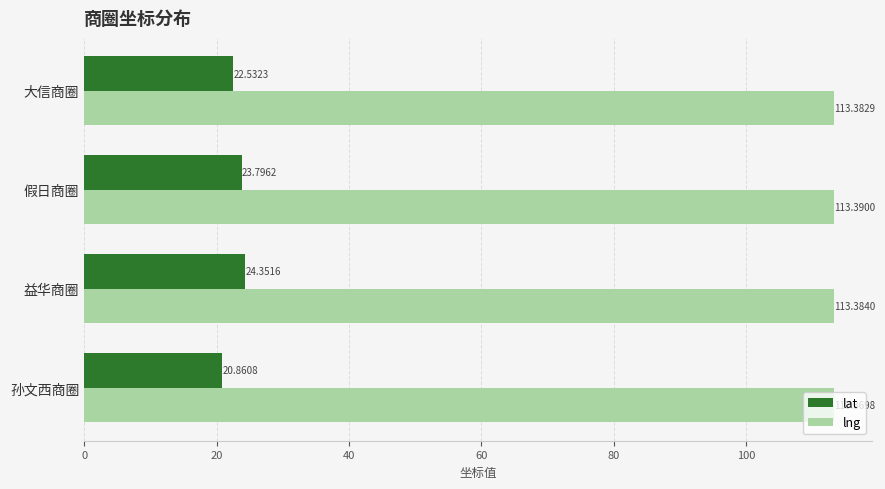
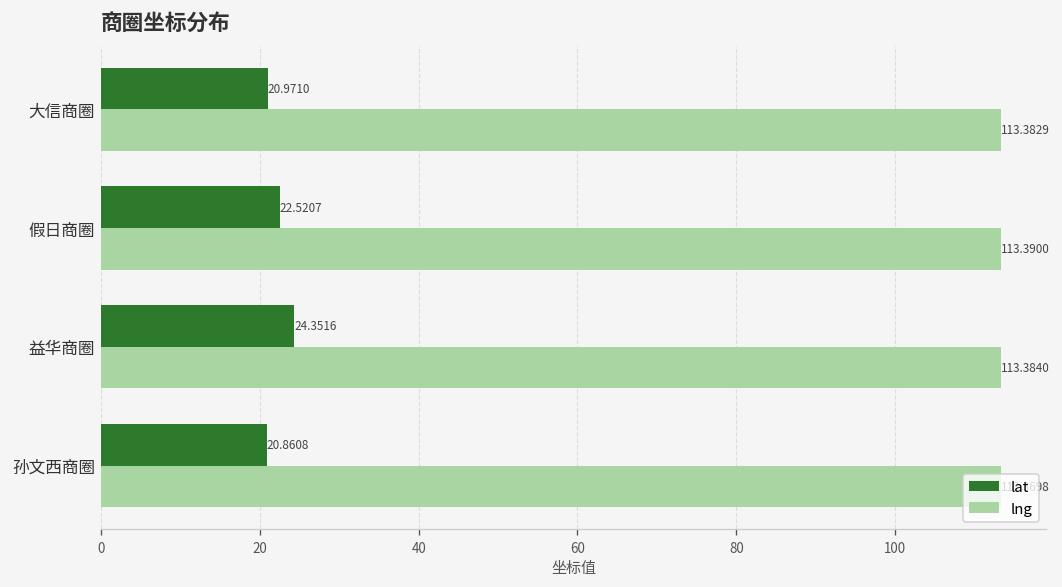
lat, 大信商圈: 22.5323 -> 20.9710
lat, 假日商圈: 23.7962 -> 22.5207
